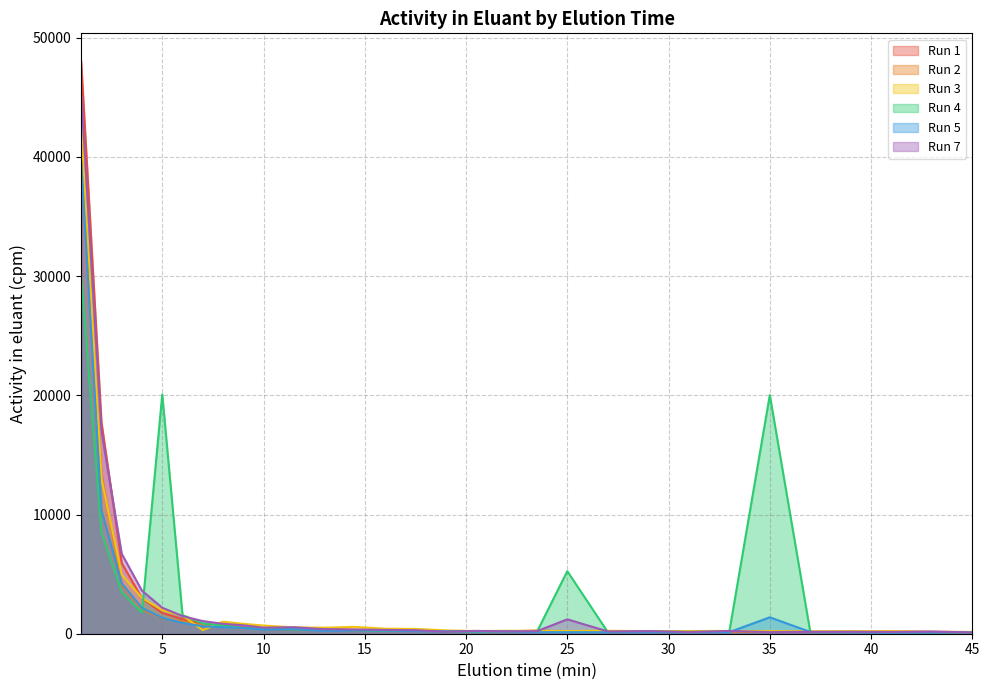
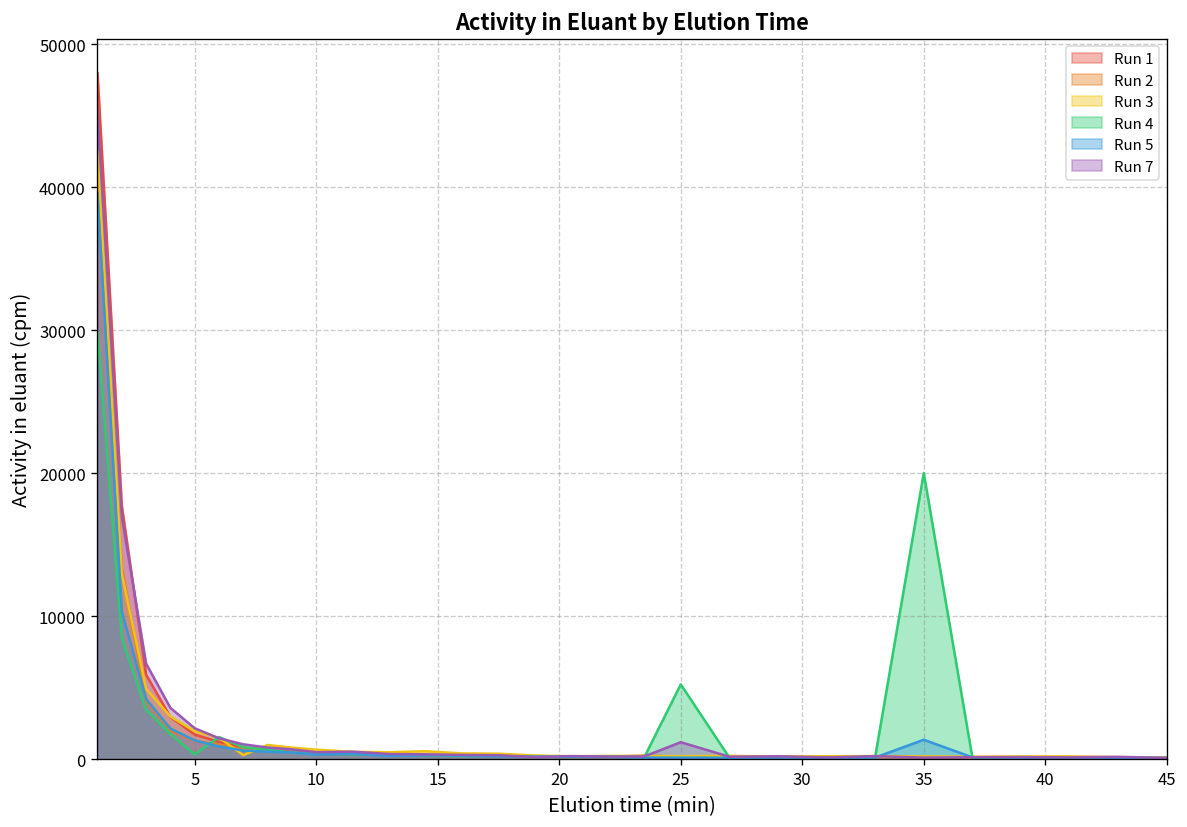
Run 4, 5: 20100 -> 400
